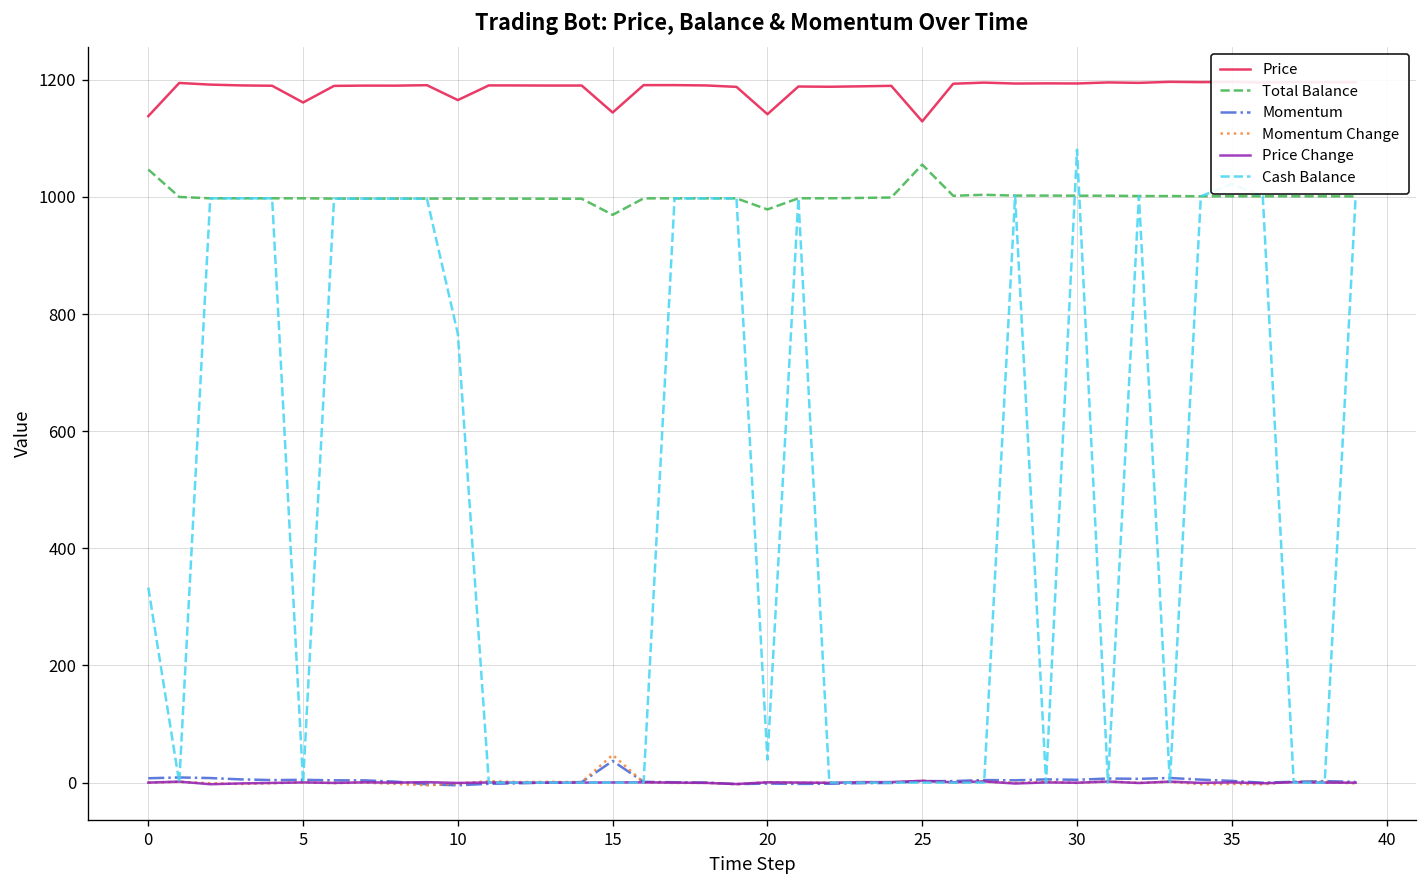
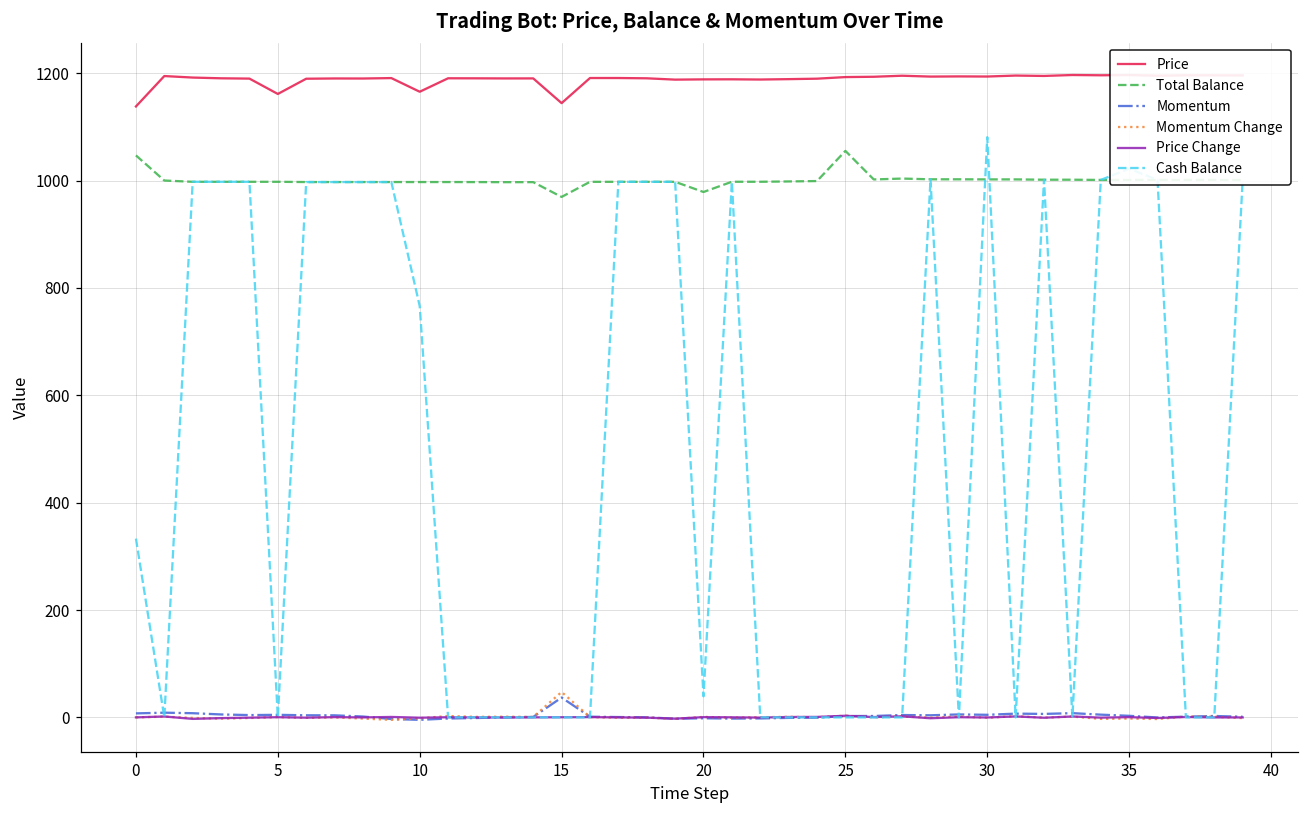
Price, 20: 1140 -> 1190
Price, 25: 1130 -> 1190
